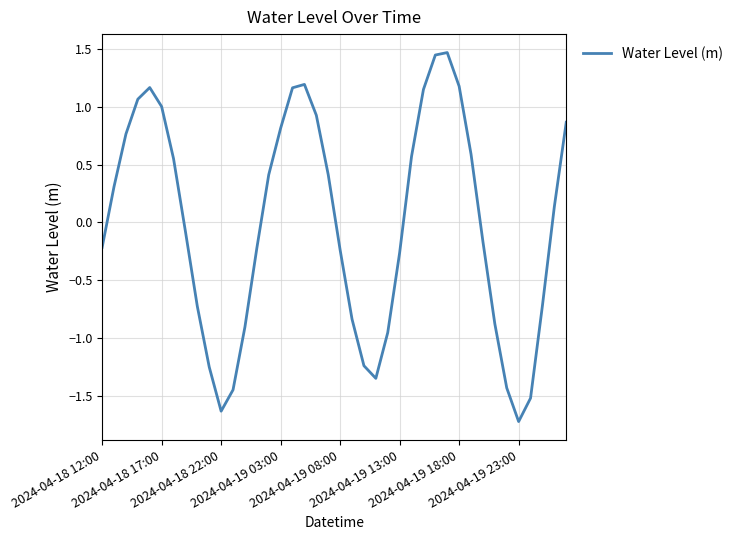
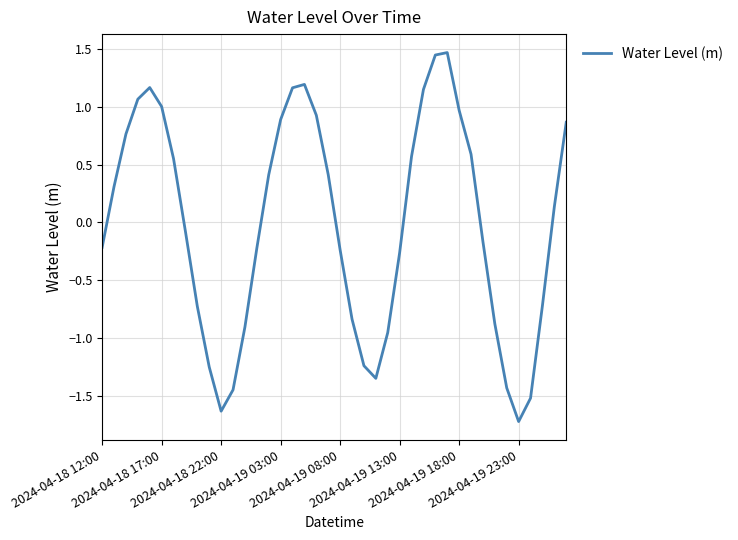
2024-04-19 03:00: 0.82 -> 0.89
2024-04-19 18:00: 1.18 -> 0.97
